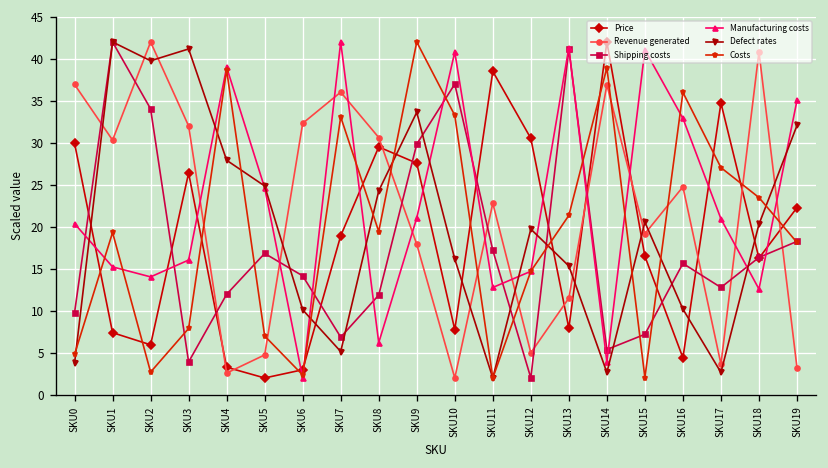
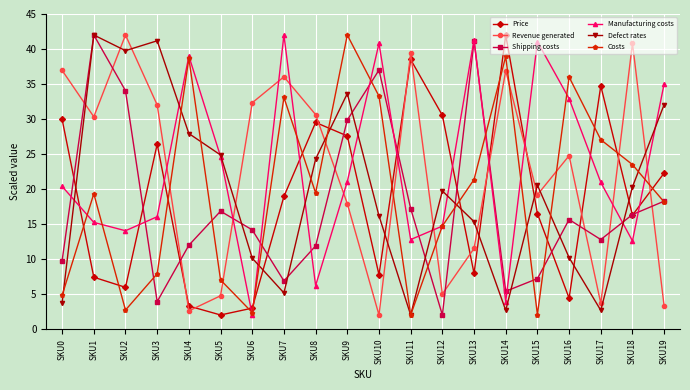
Revenue generated, SKU11: 23 -> 39
